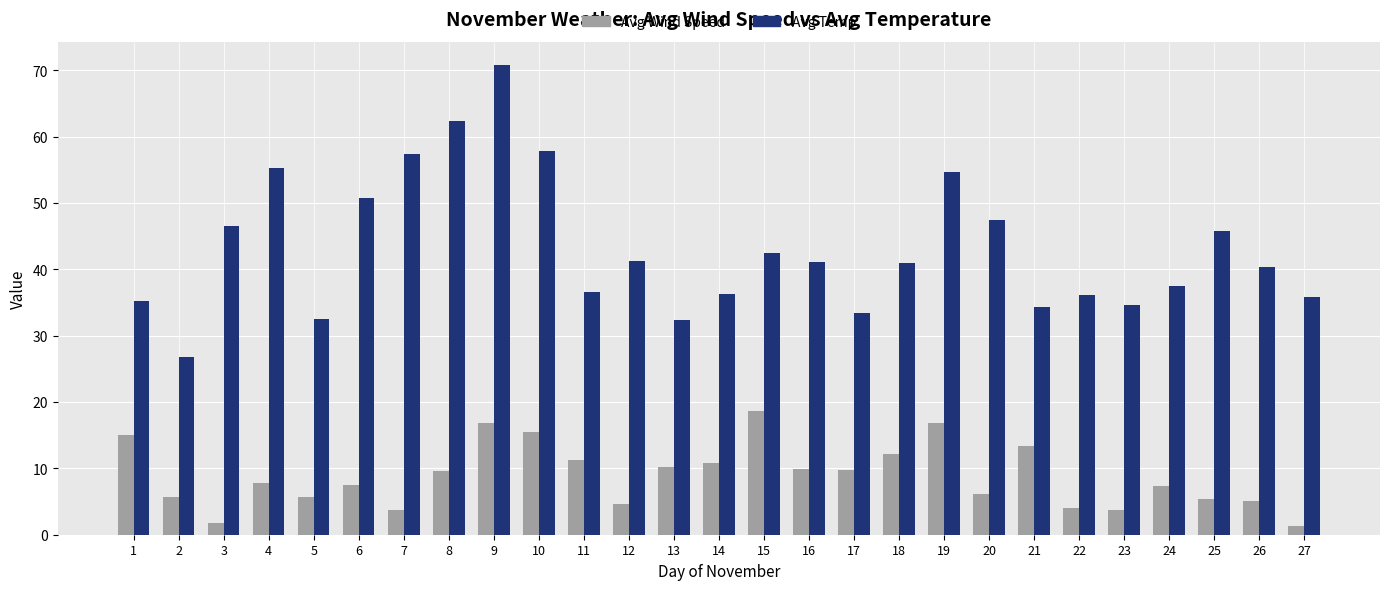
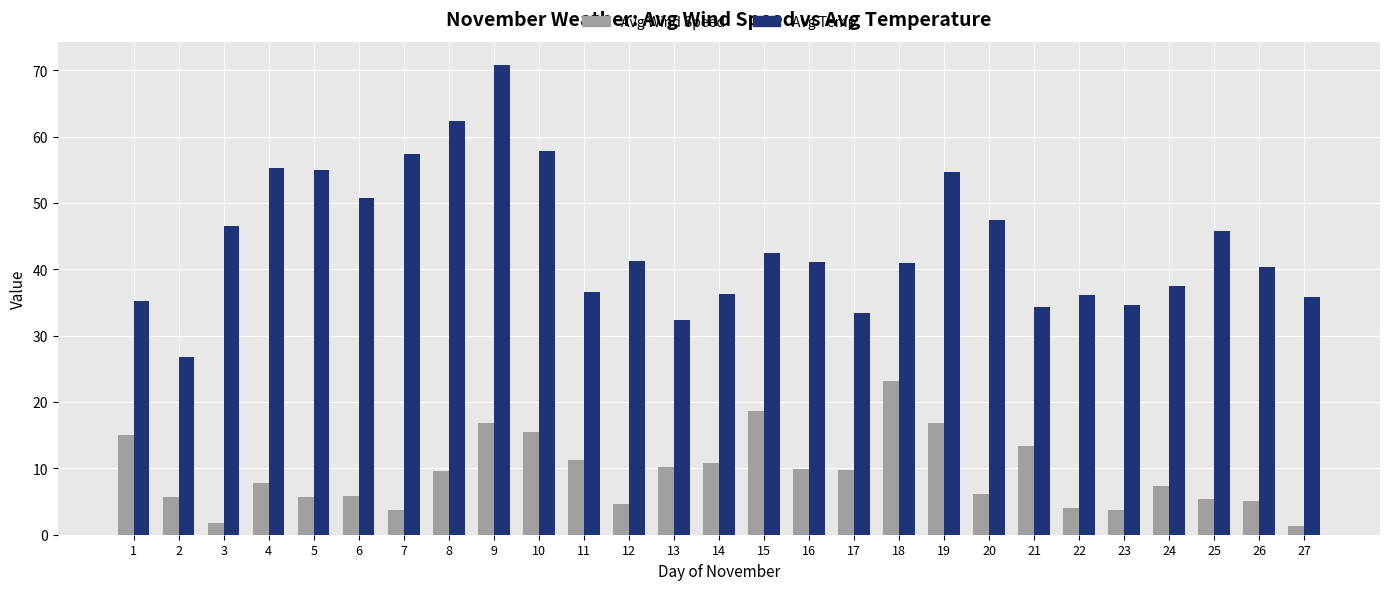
Avg Temp, 5: 33 -> 55
Avg Wind Speed, 6: 8 -> 6
Avg Wind Speed, 18: 12 -> 23
